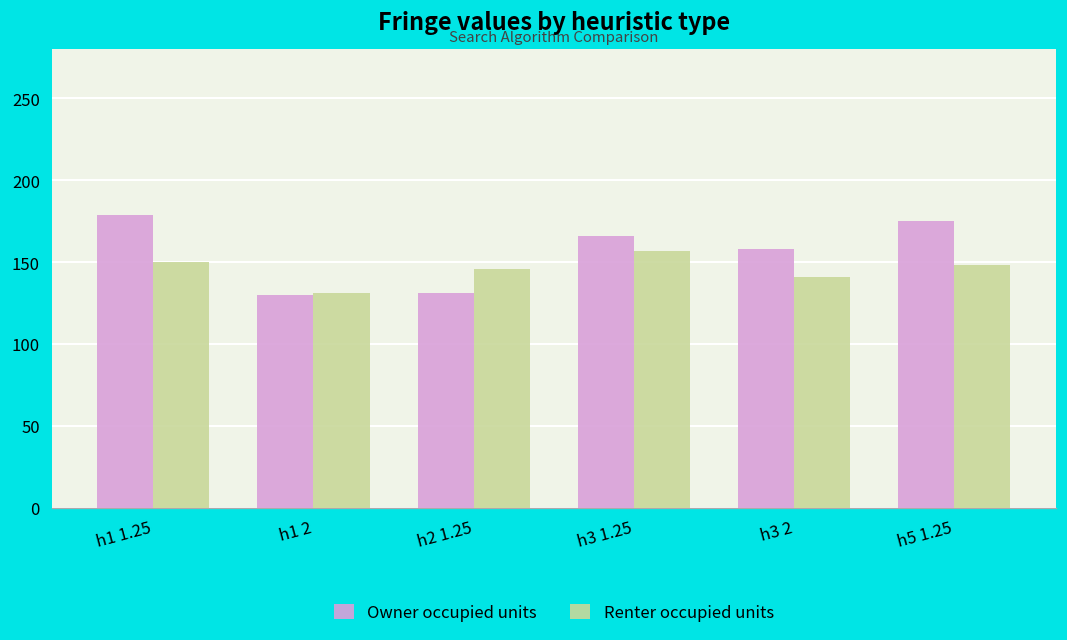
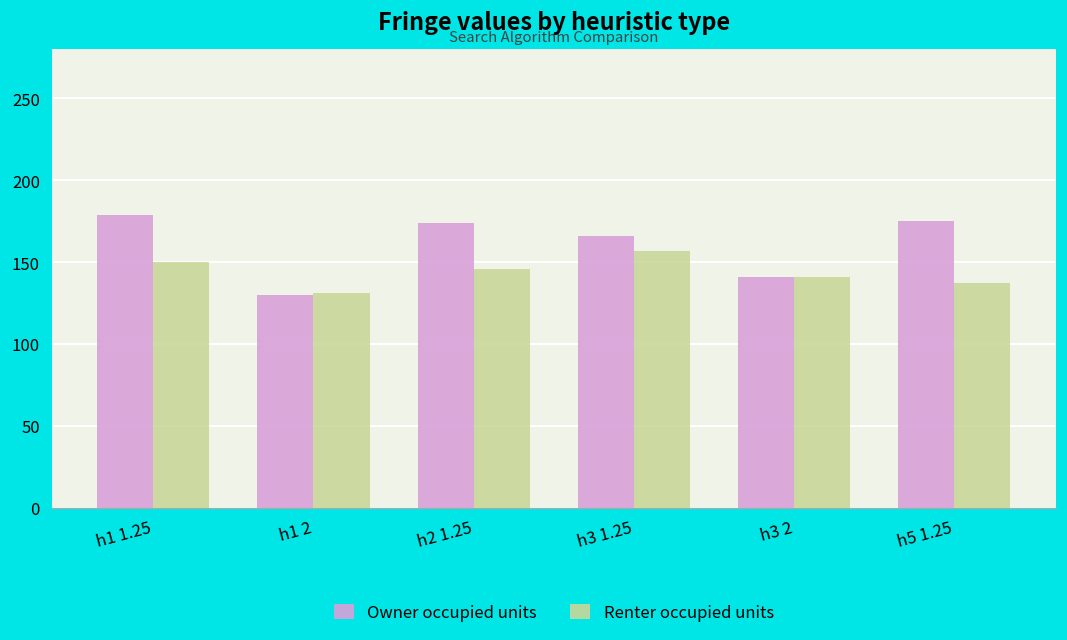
Owner occupied units, h2 1.25: 131 -> 174
Owner occupied units, h3 2: 158 -> 141
Renter occupied units, h5 1.25: 148 -> 137
